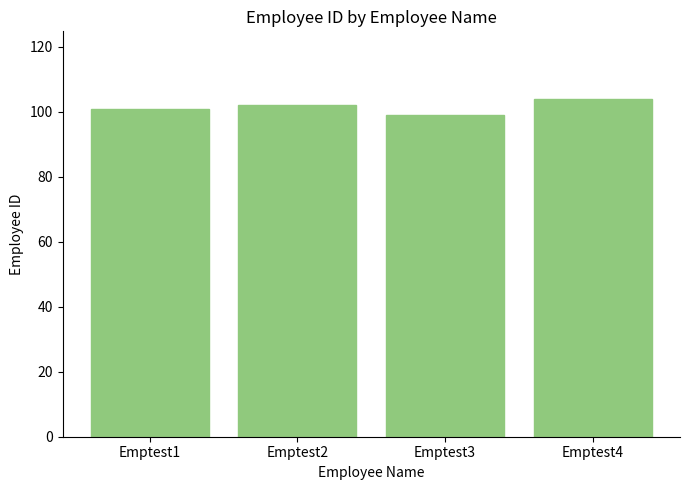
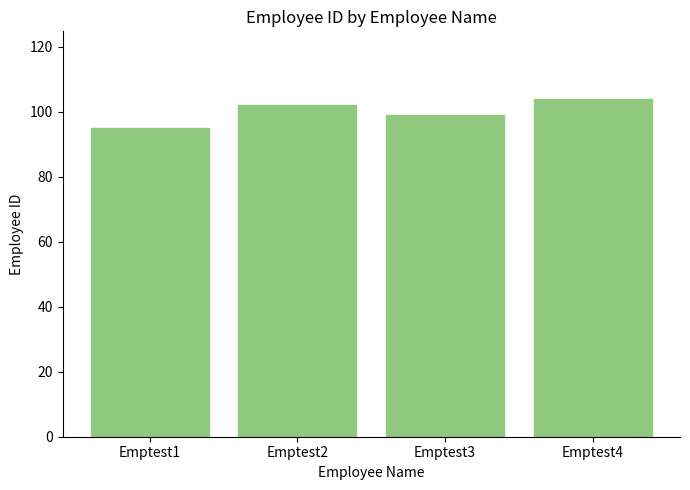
Emptest1: 101 -> 95
